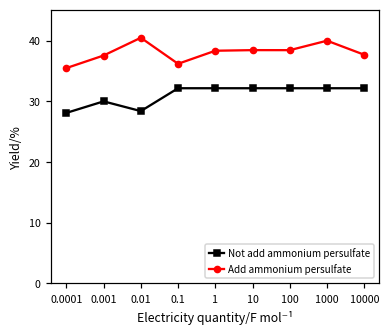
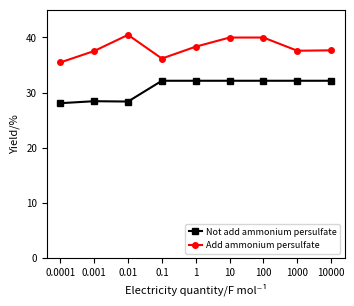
Not add ammonium persulfate, 0.001: 30 -> 28
Add ammonium persulfate, 10: 38 -> 40
Add ammonium persulfate, 100: 38 -> 40
Add ammonium persulfate, 1000: 40 -> 38
